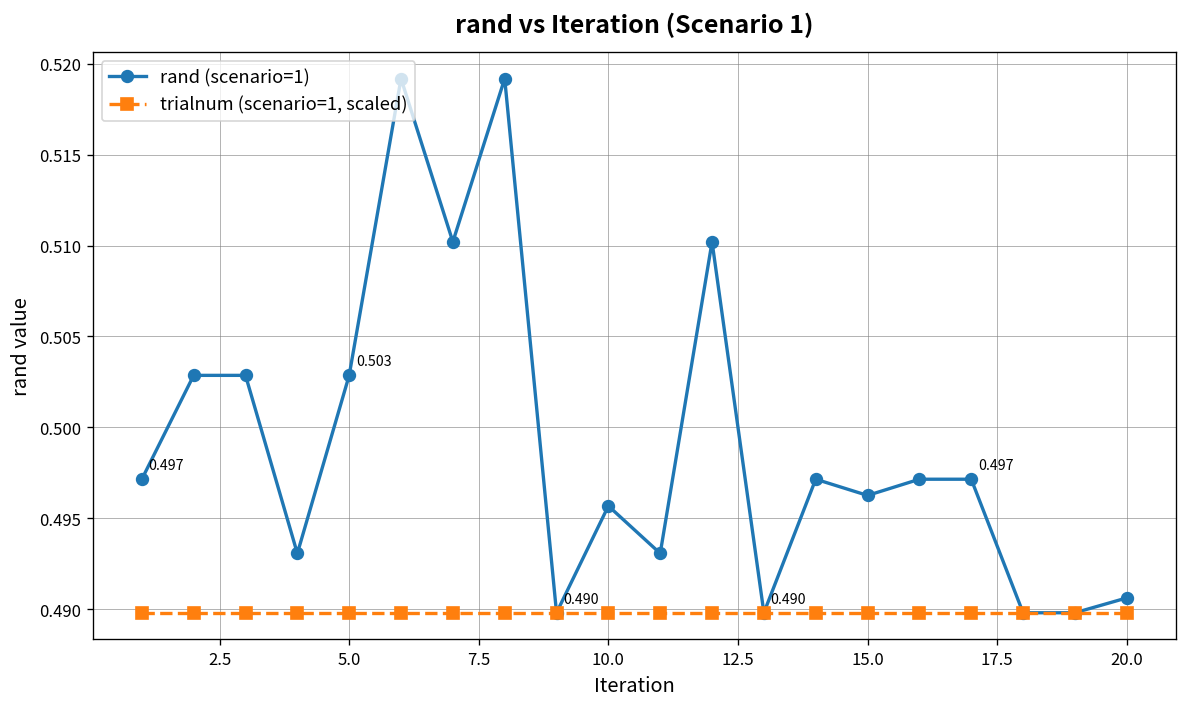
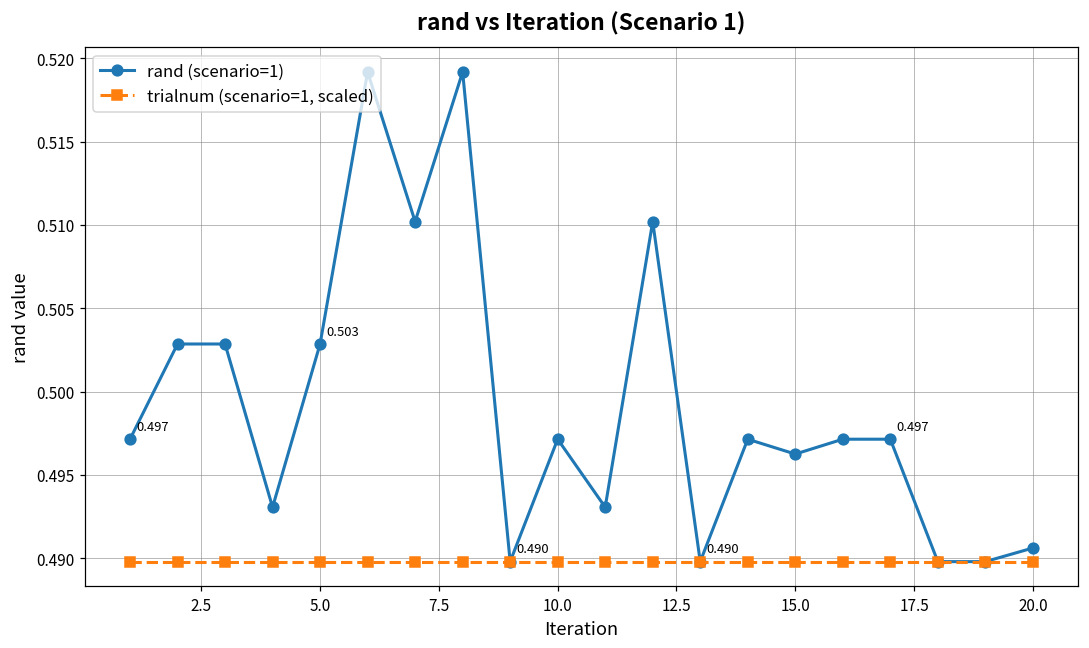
rand (scenario=1), 10.0: 0.4957 -> 0.4971
